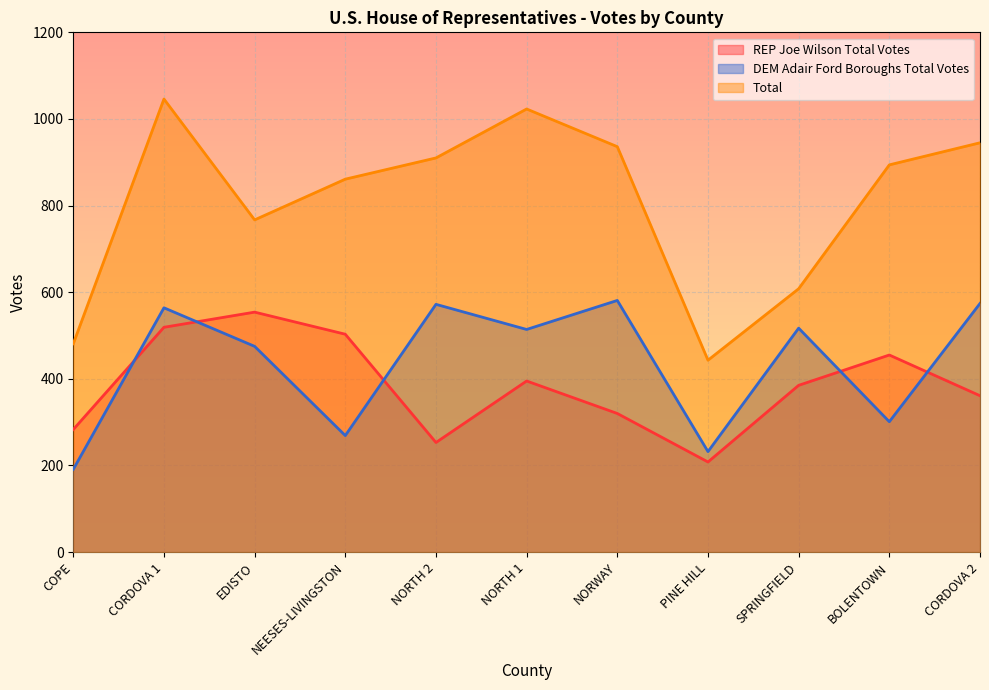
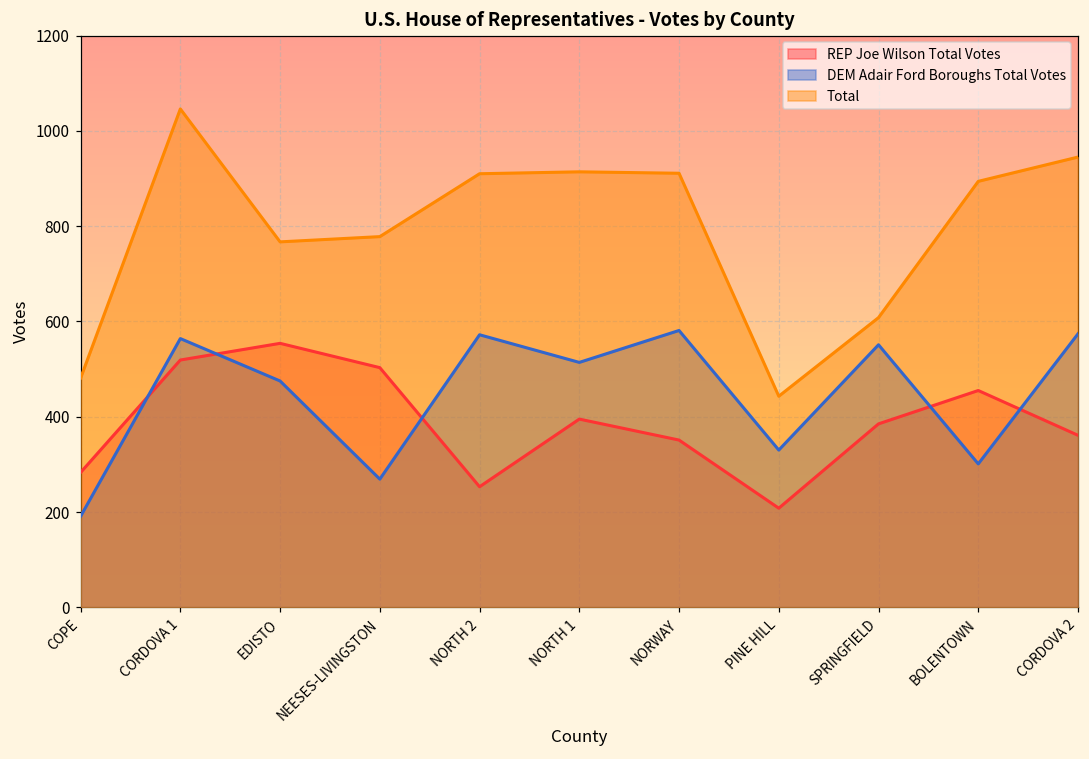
Total, NEESES-LIVINGSTON: 860 -> 780
Total, NORTH 1: 1020 -> 910
REP Joe Wilson Total Votes, NORWAY: 320 -> 350
Total, NORWAY: 940 -> 910
DEM Adair Ford Boroughs Total Votes, PINE HILL: 230 -> 330
DEM Adair Ford Boroughs Total Votes, SPRINGFIELD: 520 -> 550
